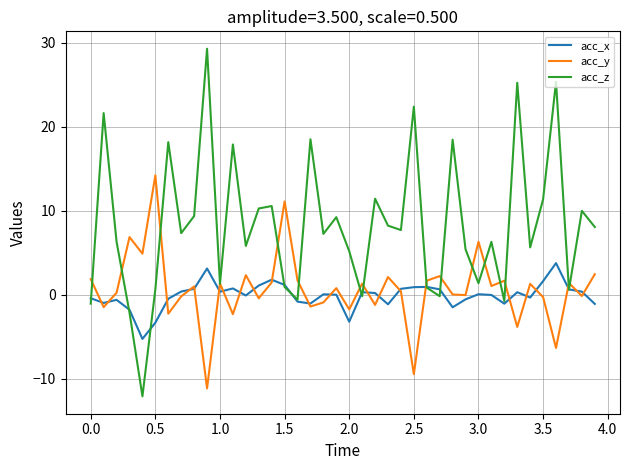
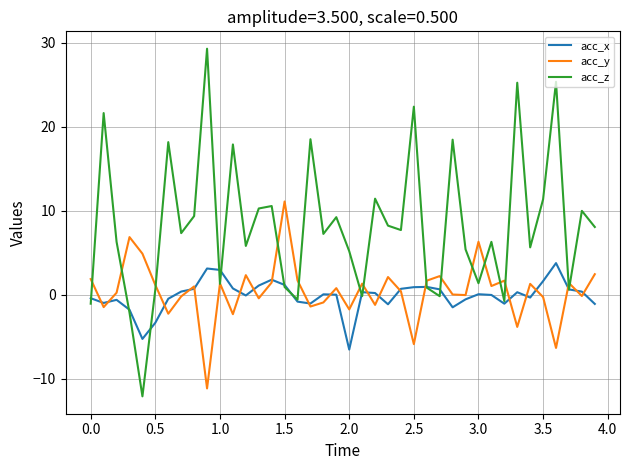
acc_y, 0.5: 14 -> 1
acc_x, 1.0: 0 -> 3
acc_x, 2.0: -3 -> -7
acc_y, 2.5: -9 -> -6
